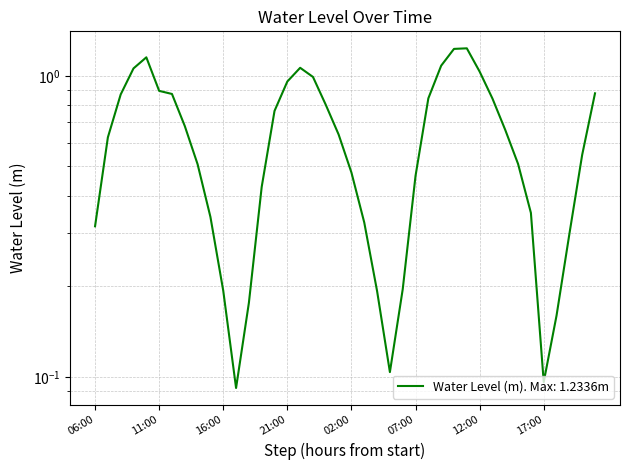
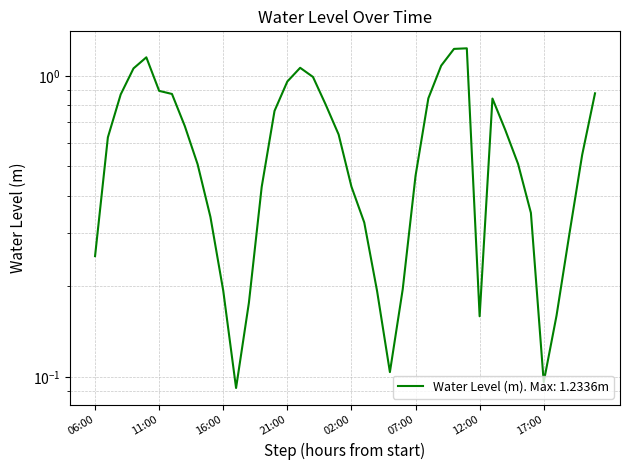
06:00: 0.32 -> 0.25
02:00: 0.48 -> 0.43
12:00: 1.03 -> 0.16
